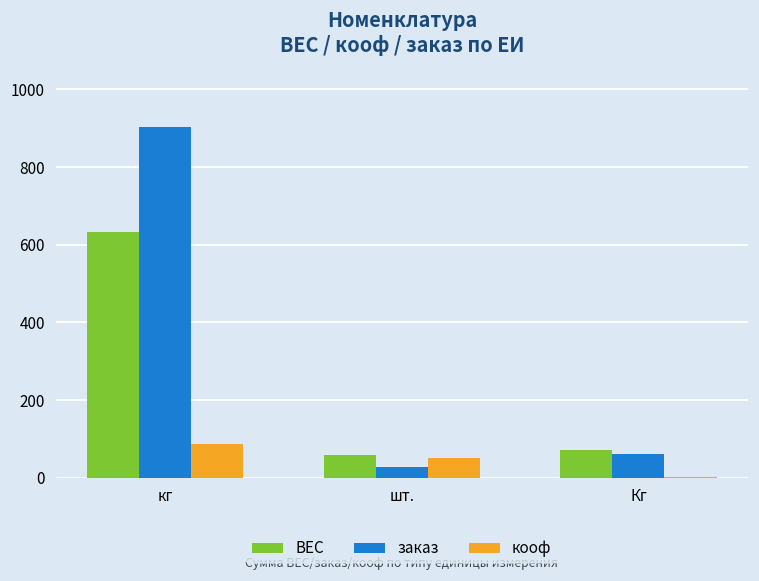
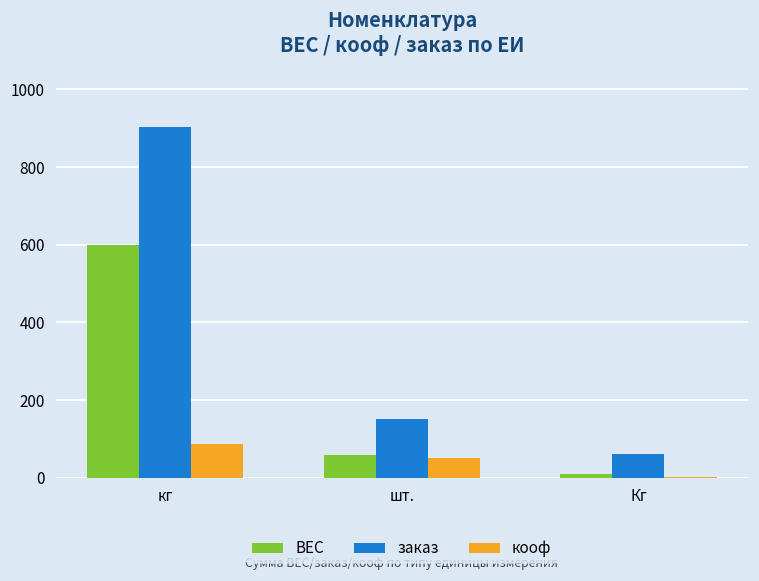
ВЕС, кг: 630 -> 600
заказ, шт.: 30 -> 150
ВЕС, Кг: 70 -> 10
